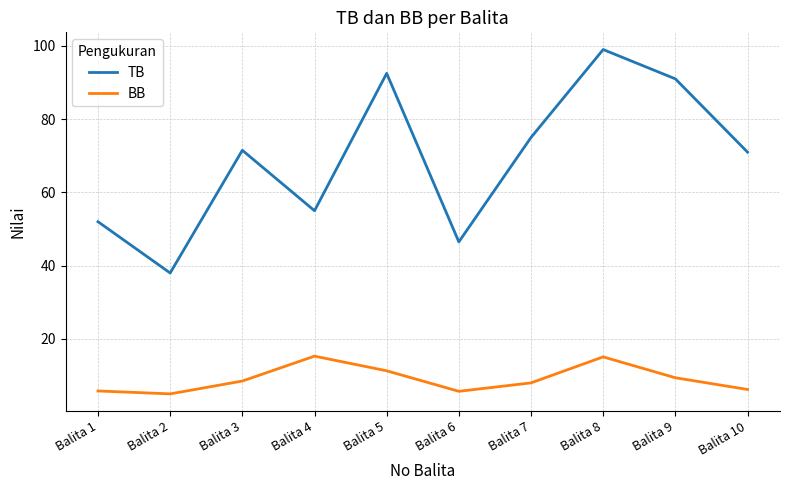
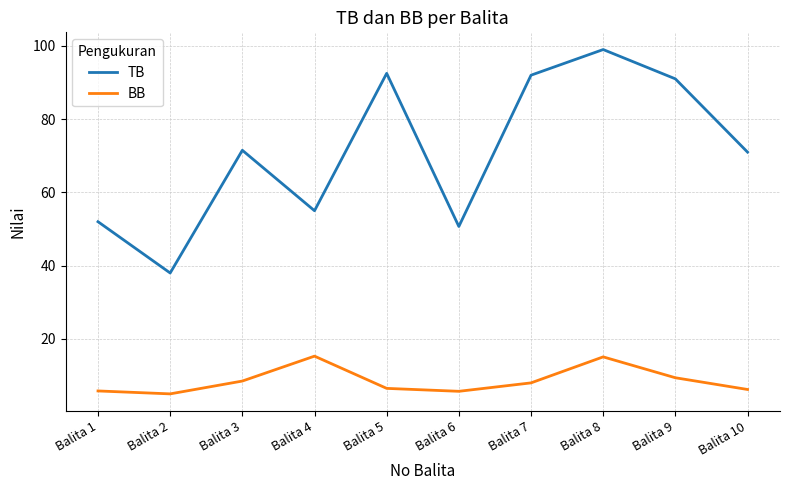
BB, Balita 5: 11 -> 7
TB, Balita 6: 47 -> 51
TB, Balita 7: 75 -> 92
